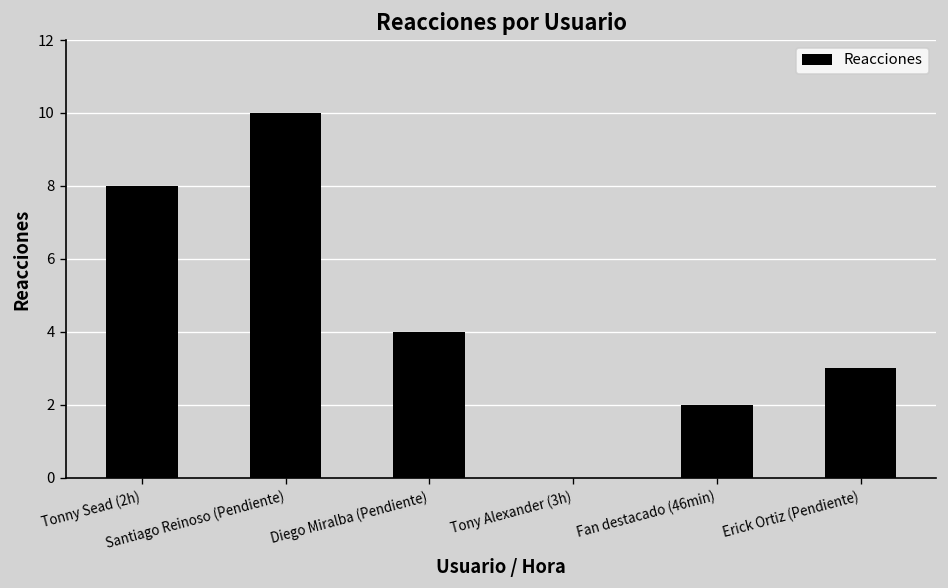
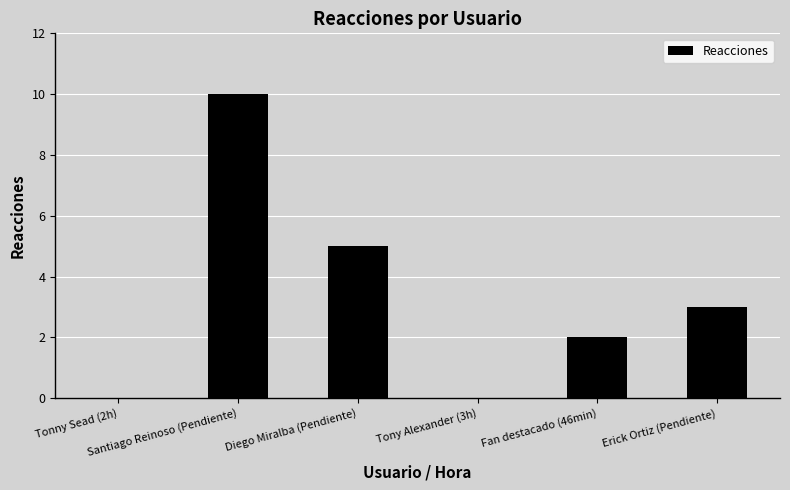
Tonny Sead (2h): 8 -> 0
Diego Miralba (Pendiente): 4 -> 5
